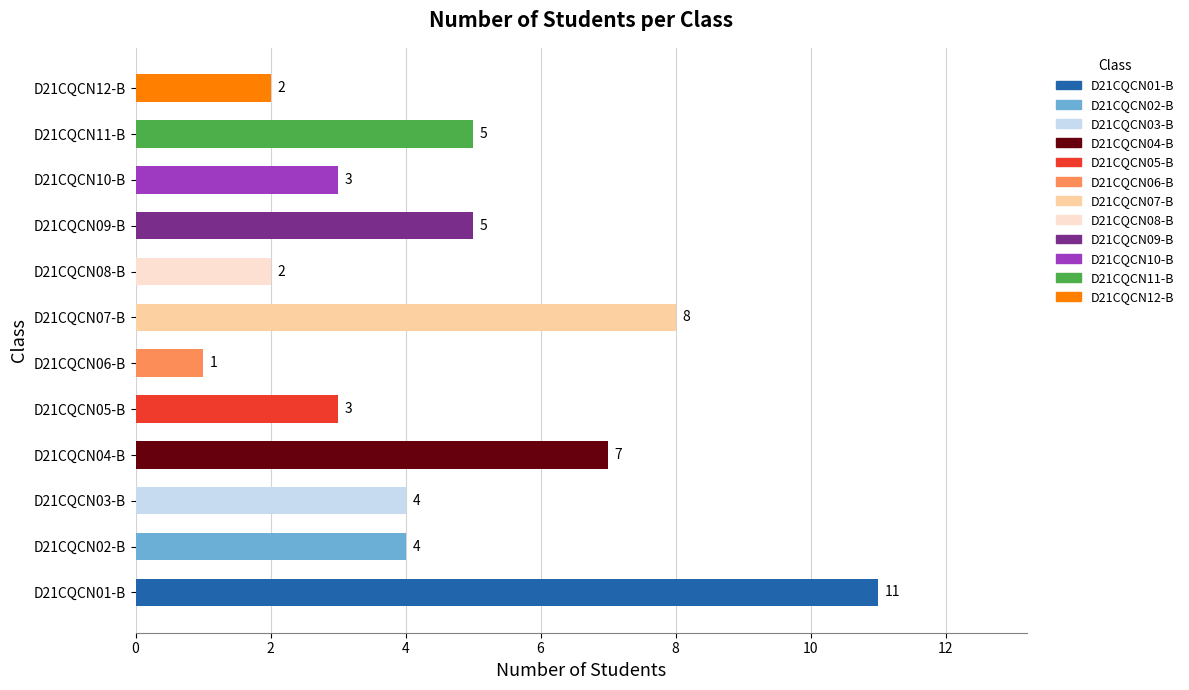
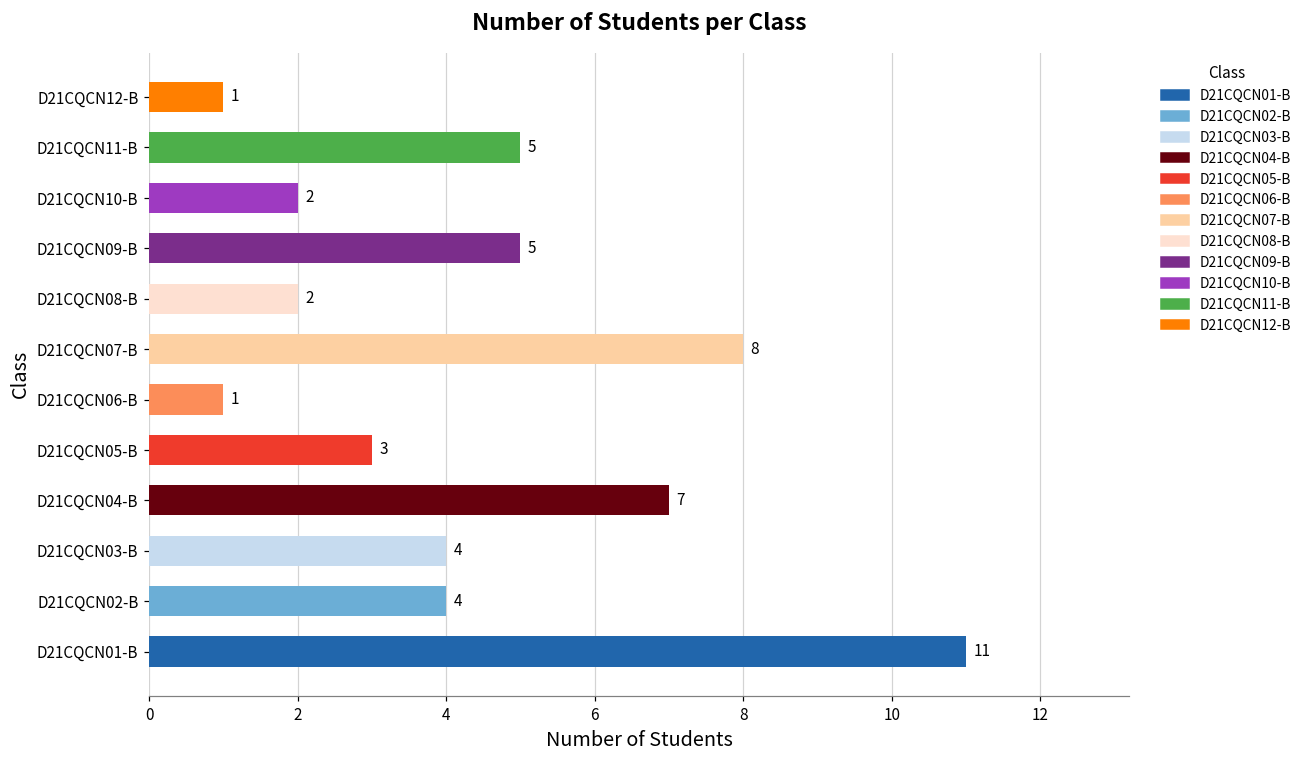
D21CQCN12-B: 2 -> 1
D21CQCN10-B: 3 -> 2
